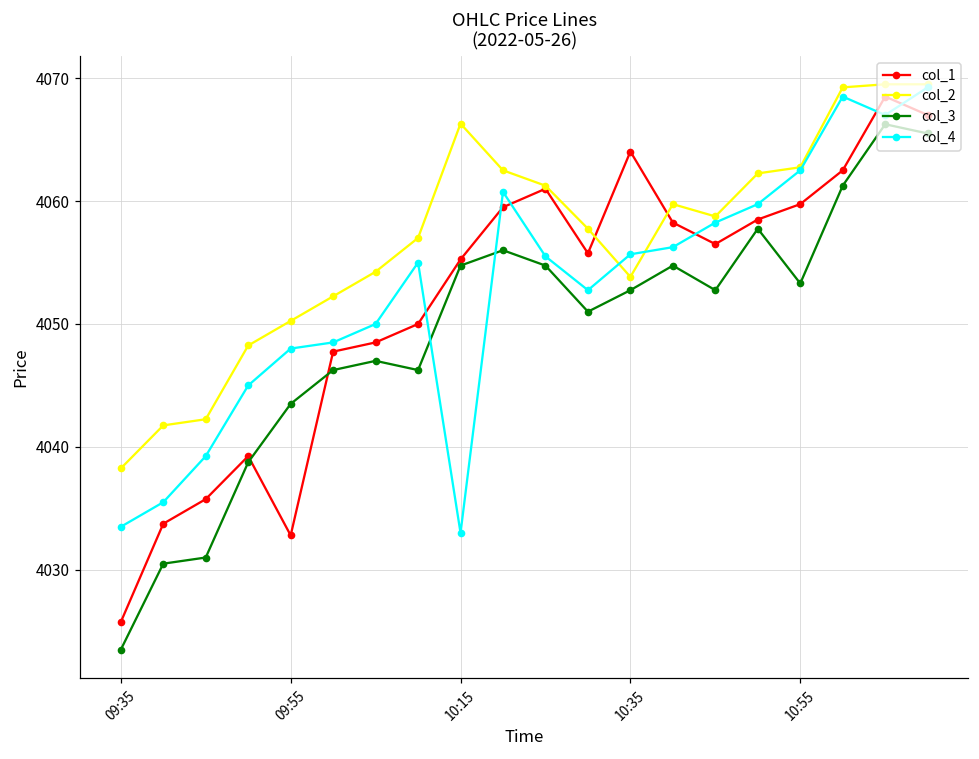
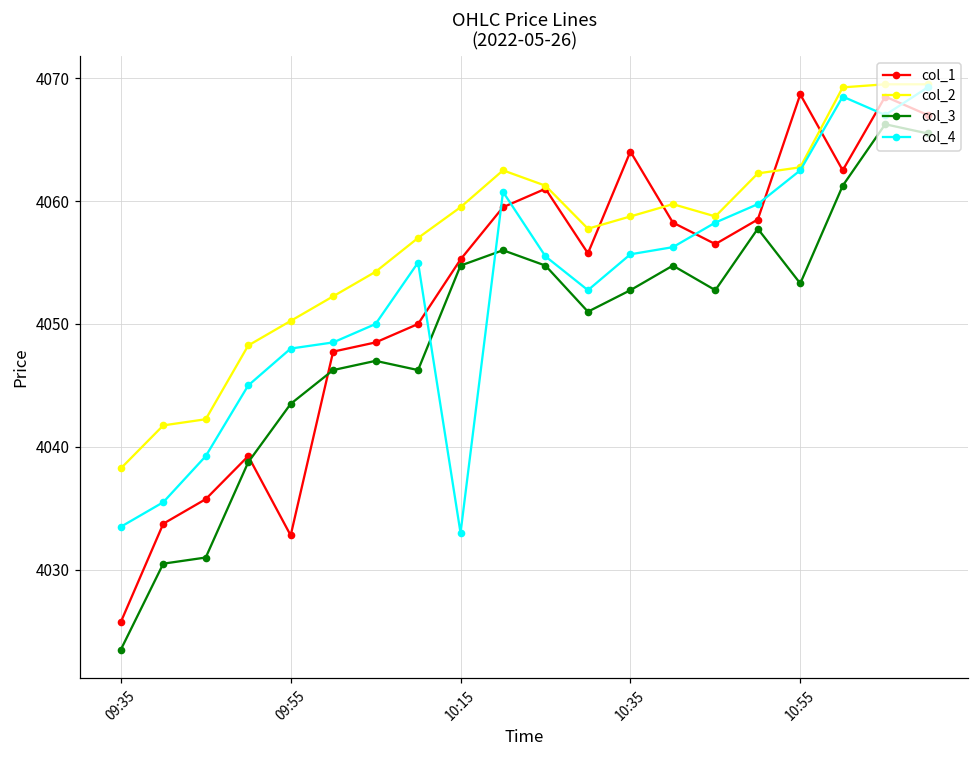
col_2, 10:15: 4066.3 -> 4059.5
col_2, 10:35: 4053.8 -> 4058.8
col_1, 10:55: 4059.8 -> 4068.7
